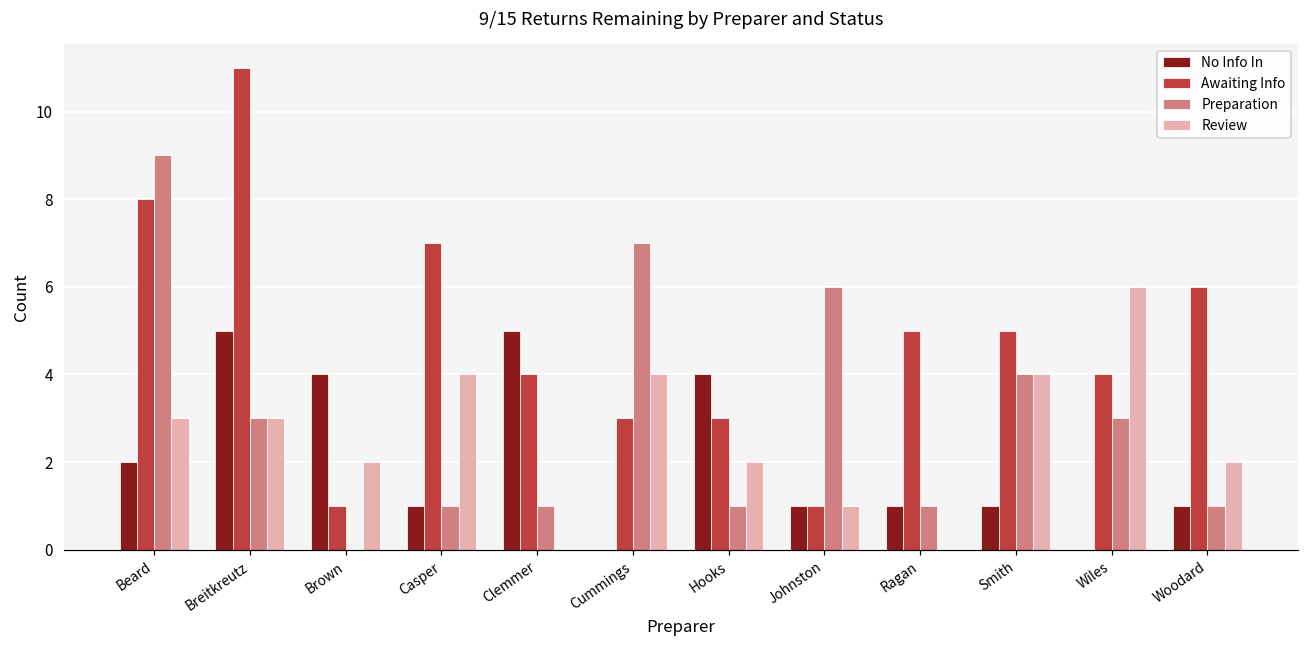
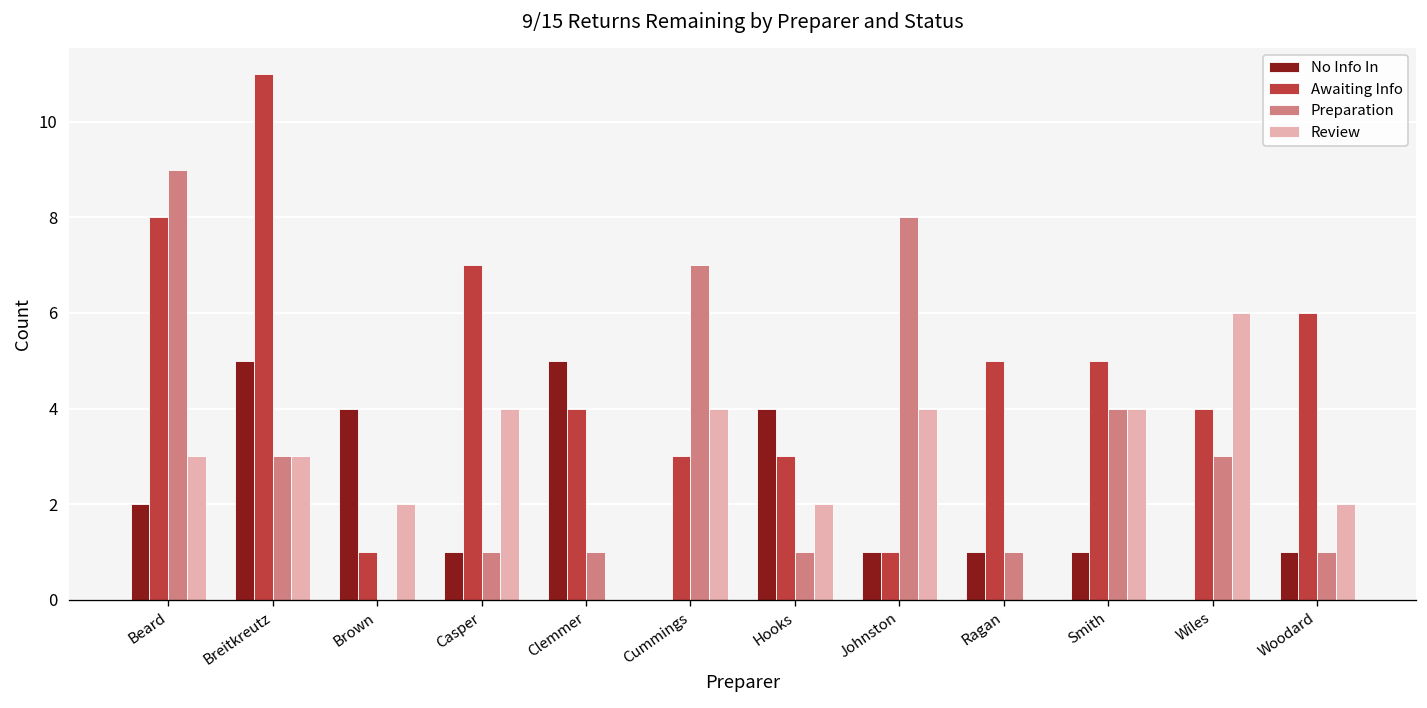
Preparation, Johnston: 6 -> 8
Review, Johnston: 1 -> 4
